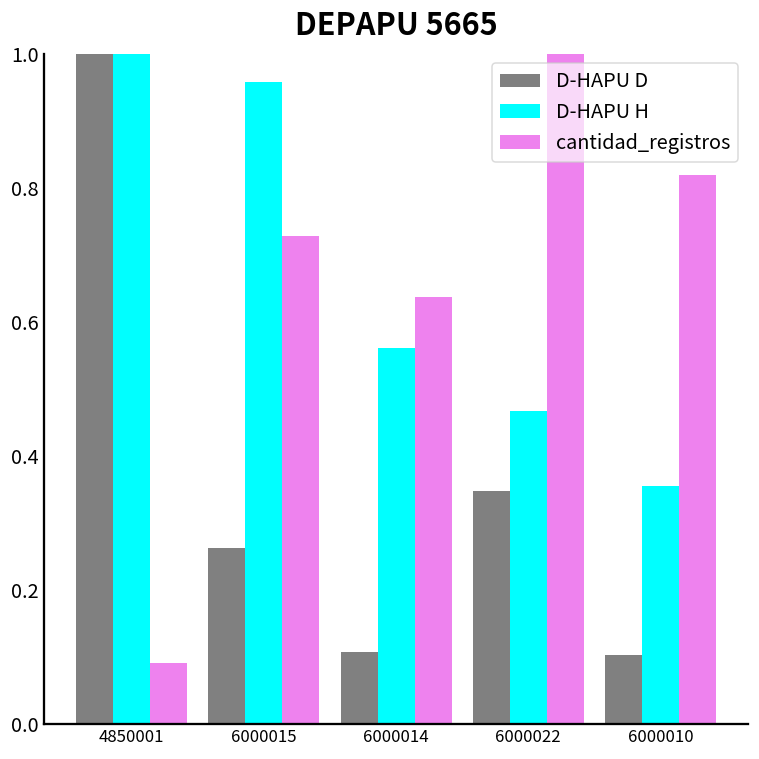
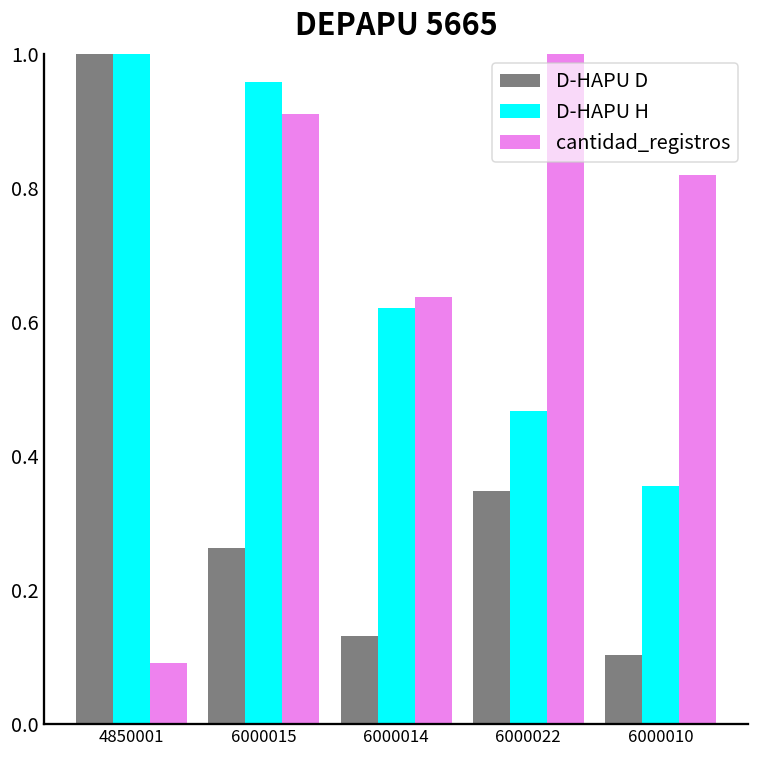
cantidad_registros, 6000015: 0.73 -> 0.91
D-HAPU D, 6000014: 0.11 -> 0.13
D-HAPU H, 6000014: 0.56 -> 0.62
